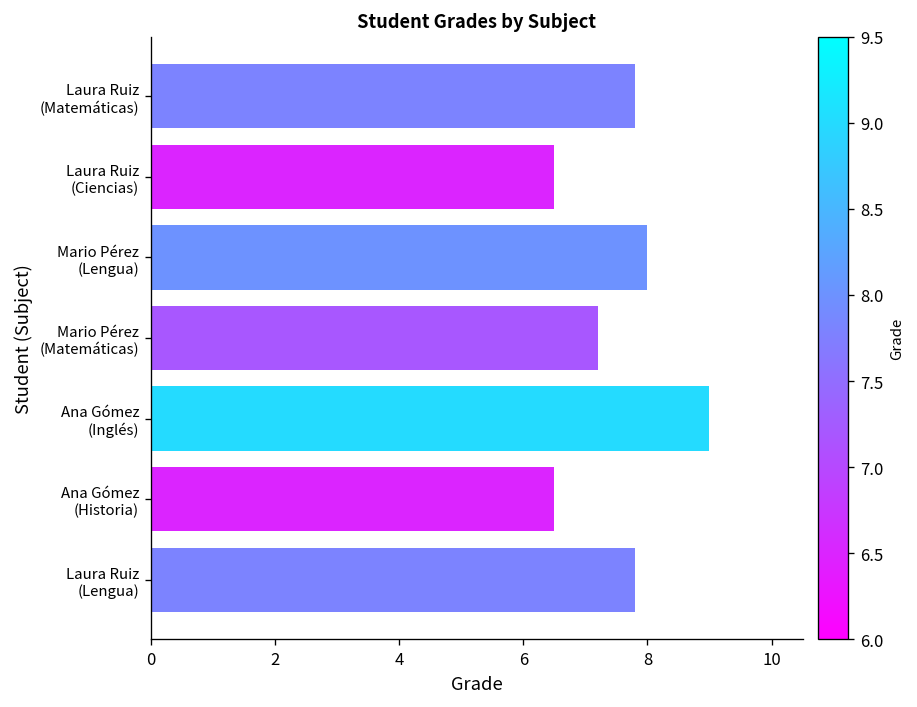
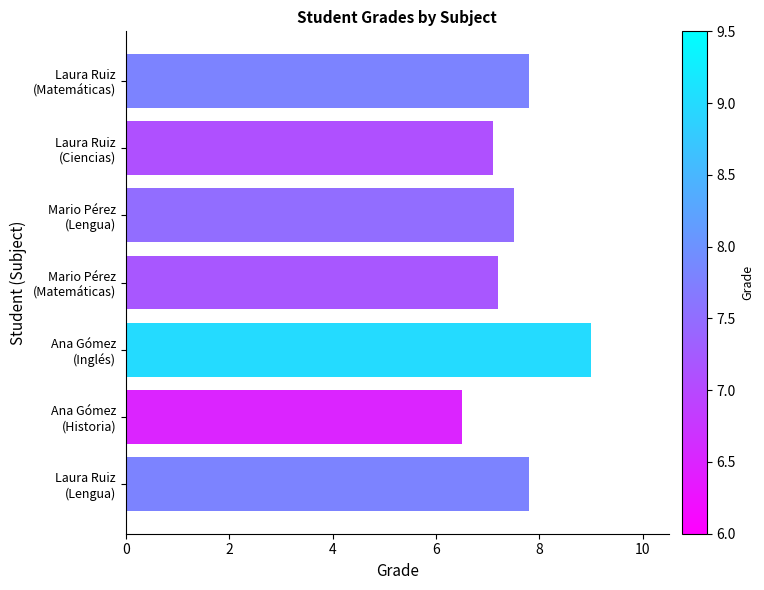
Laura Ruiz (Ciencias): 6.5 -> 7.1
Mario Pérez (Lengua): 8.0 -> 7.5
